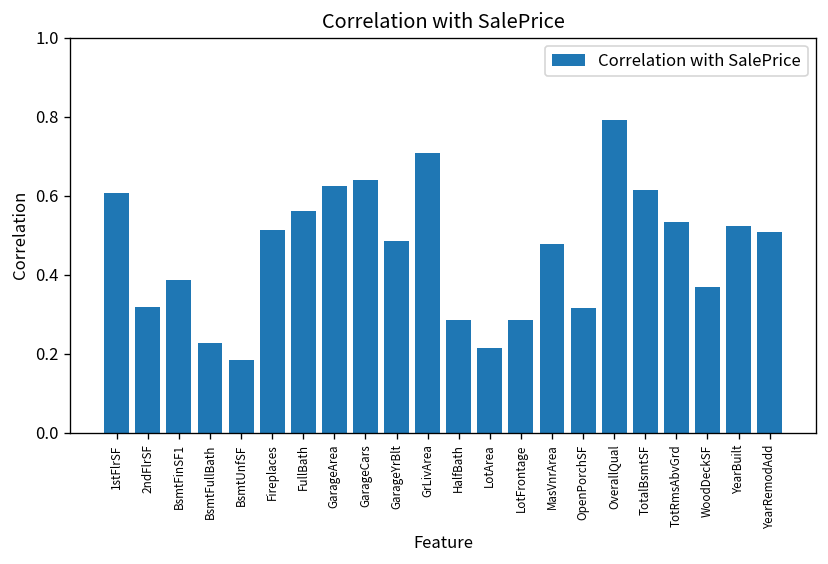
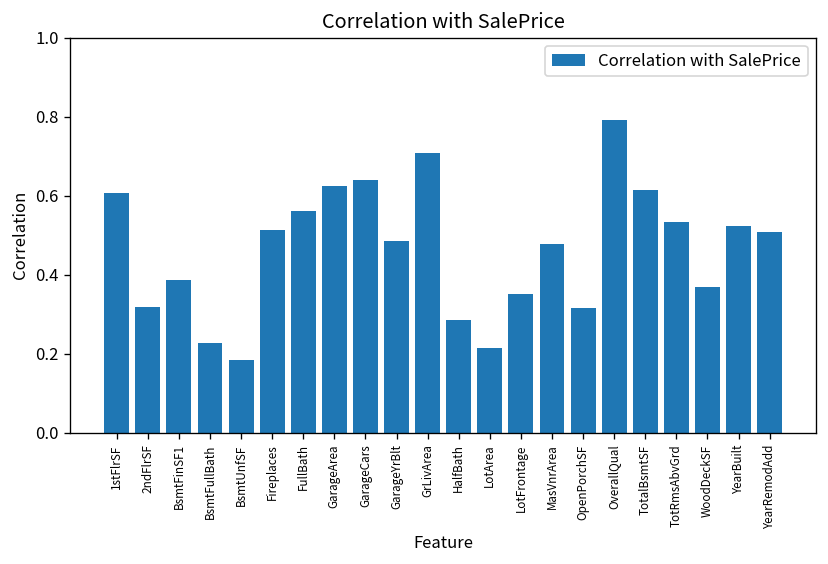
LotFrontage: 0.29 -> 0.35
